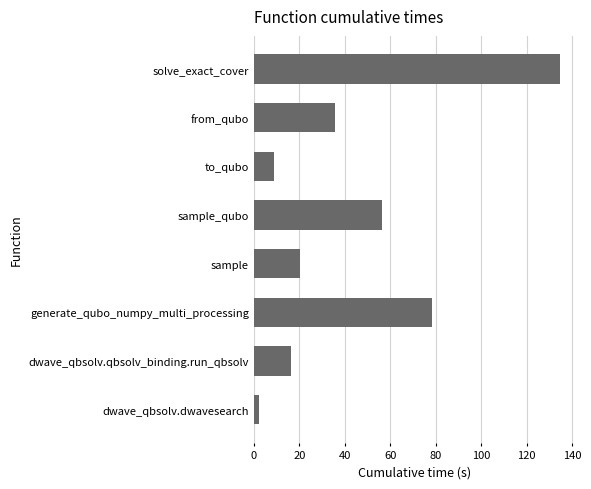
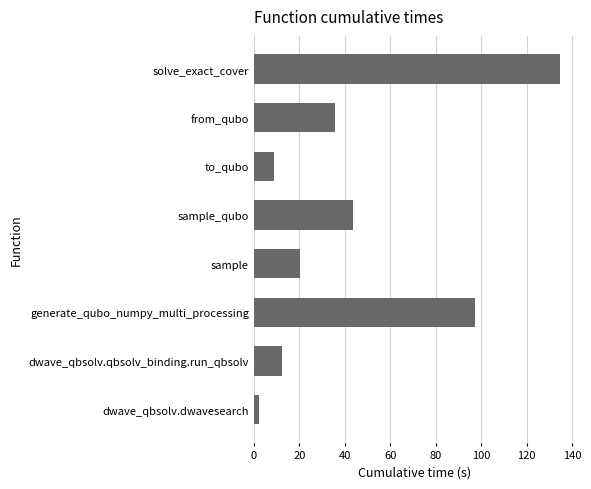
sample_qubo: 56 -> 43
generate_qubo_numpy_multi_processing: 78 -> 97
dwave_qbsolv.qbsolv_binding.run_qbsolv: 16 -> 12
